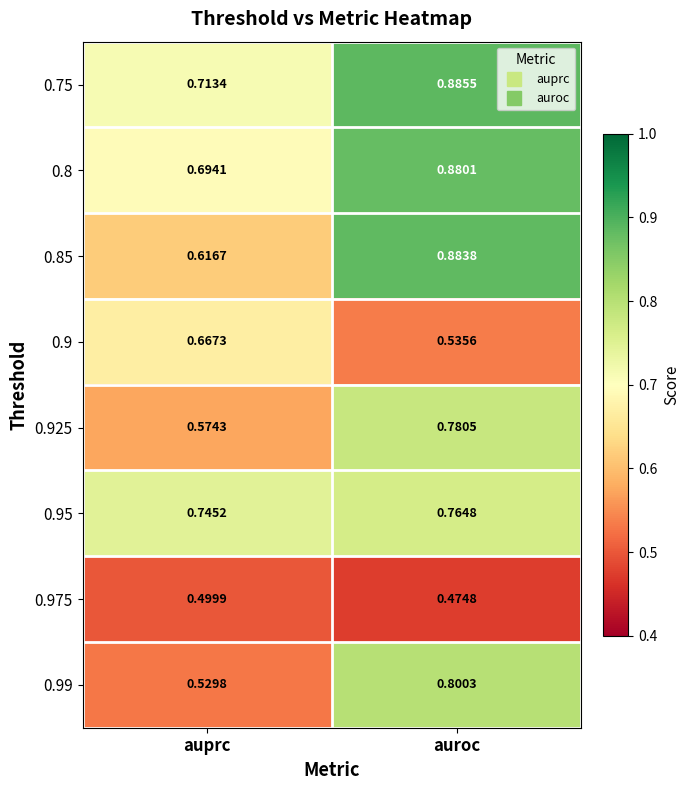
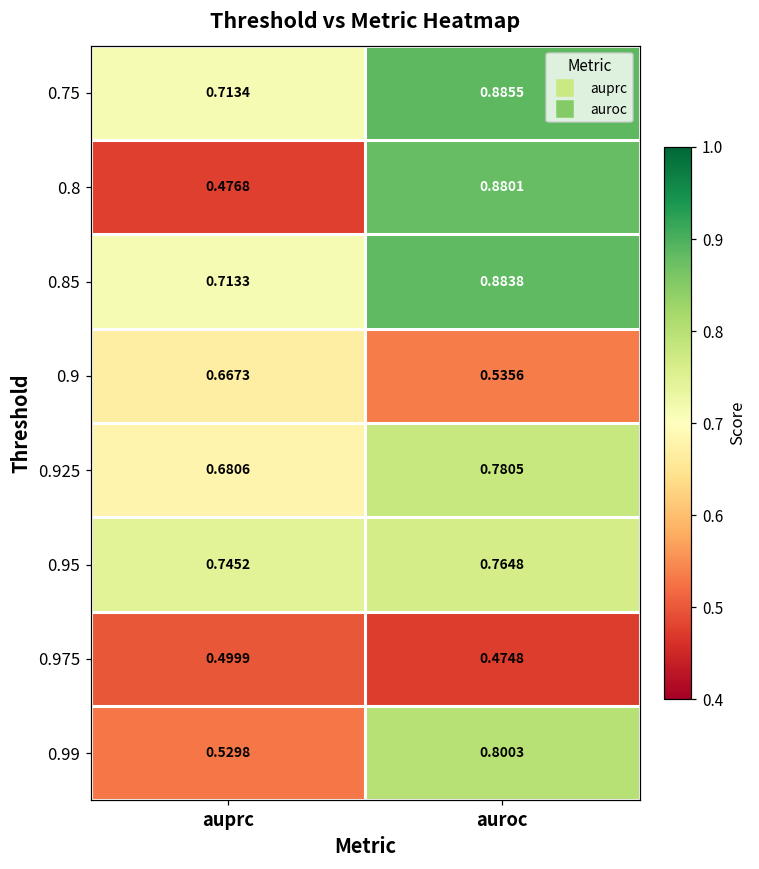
0.8, auprc: 0.6941 -> 0.4768
0.85, auprc: 0.6167 -> 0.7133
0.925, auprc: 0.5743 -> 0.6806
